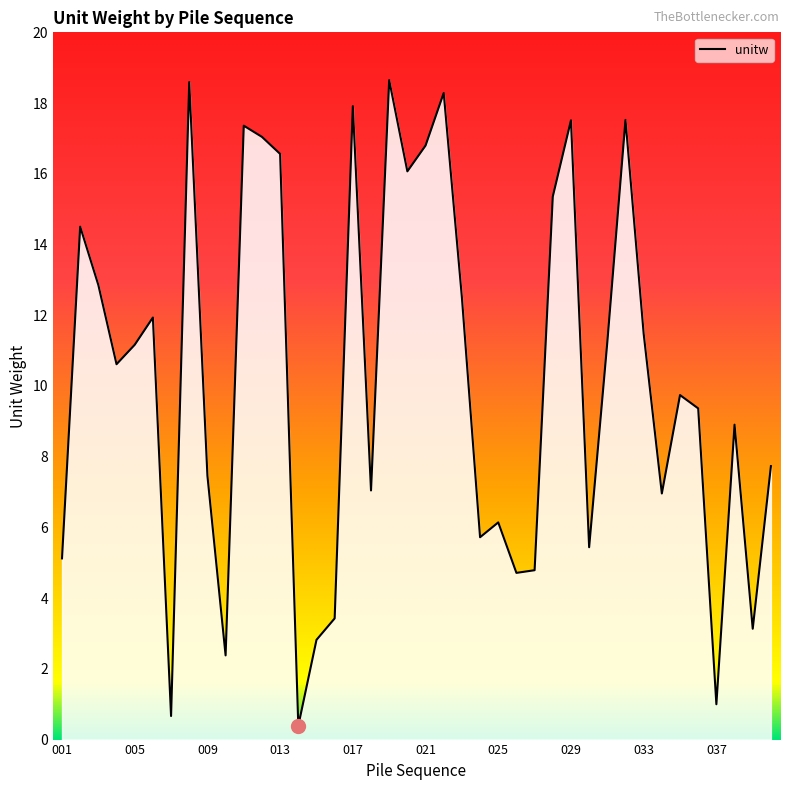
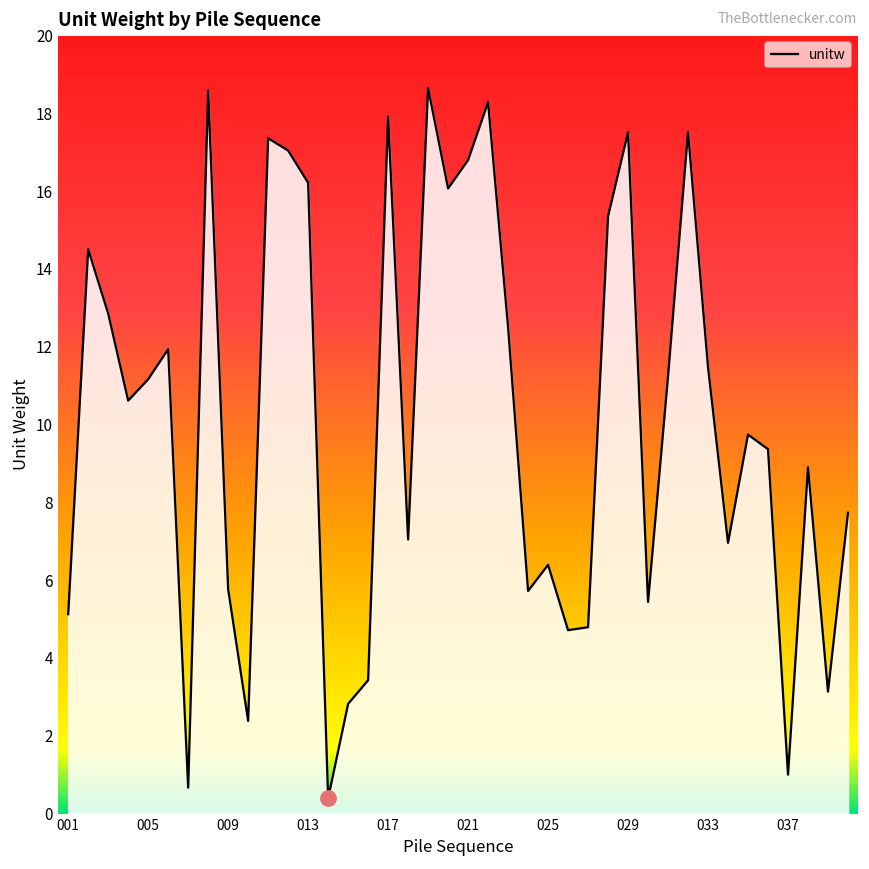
unitw, 009: 7.5 -> 5.8
unitw, 013: 16.6 -> 16.2
unitw, 025: 6.1 -> 6.4
